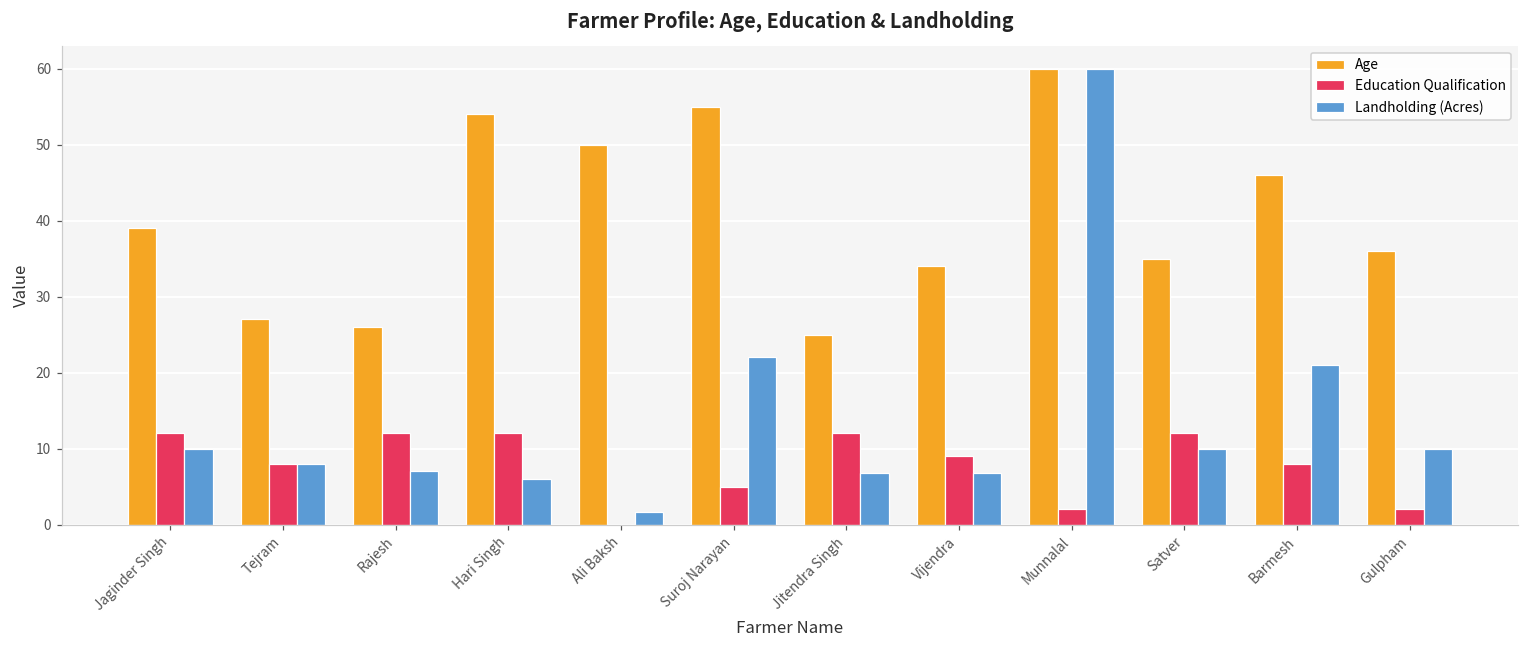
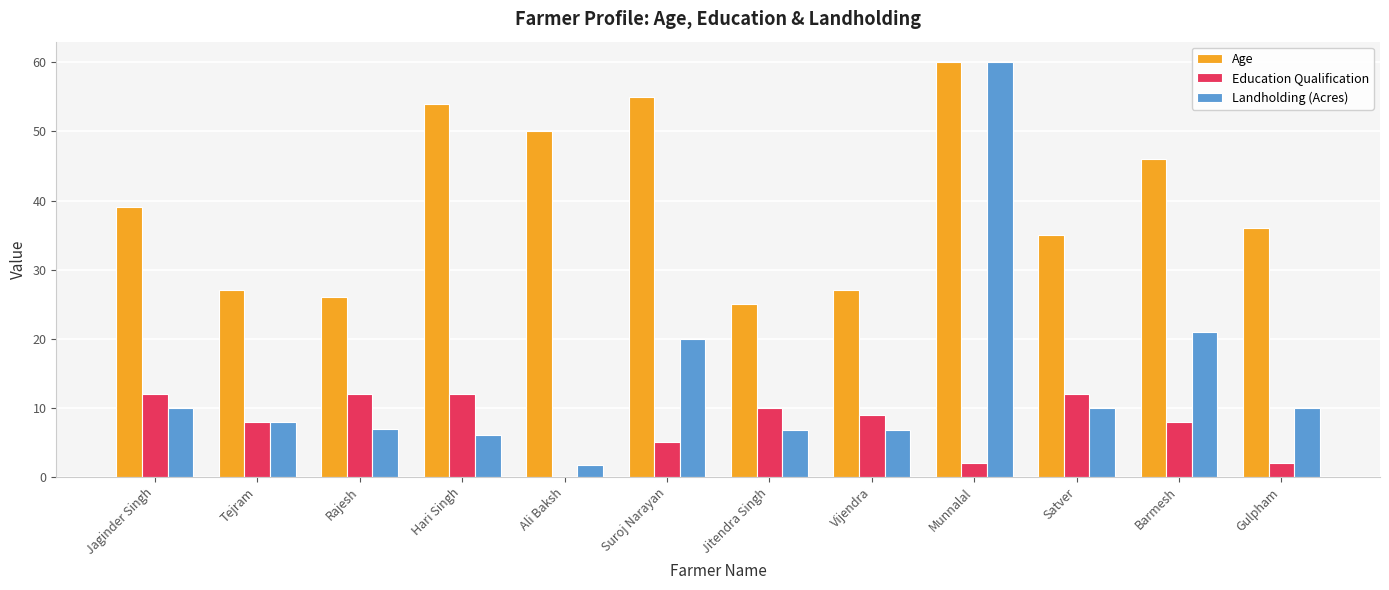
Landholding (Acres), Suroj Narayan: 22 -> 20
Education Qualification, Jitendra Singh: 12 -> 10
Age, Vijendra: 34 -> 27
